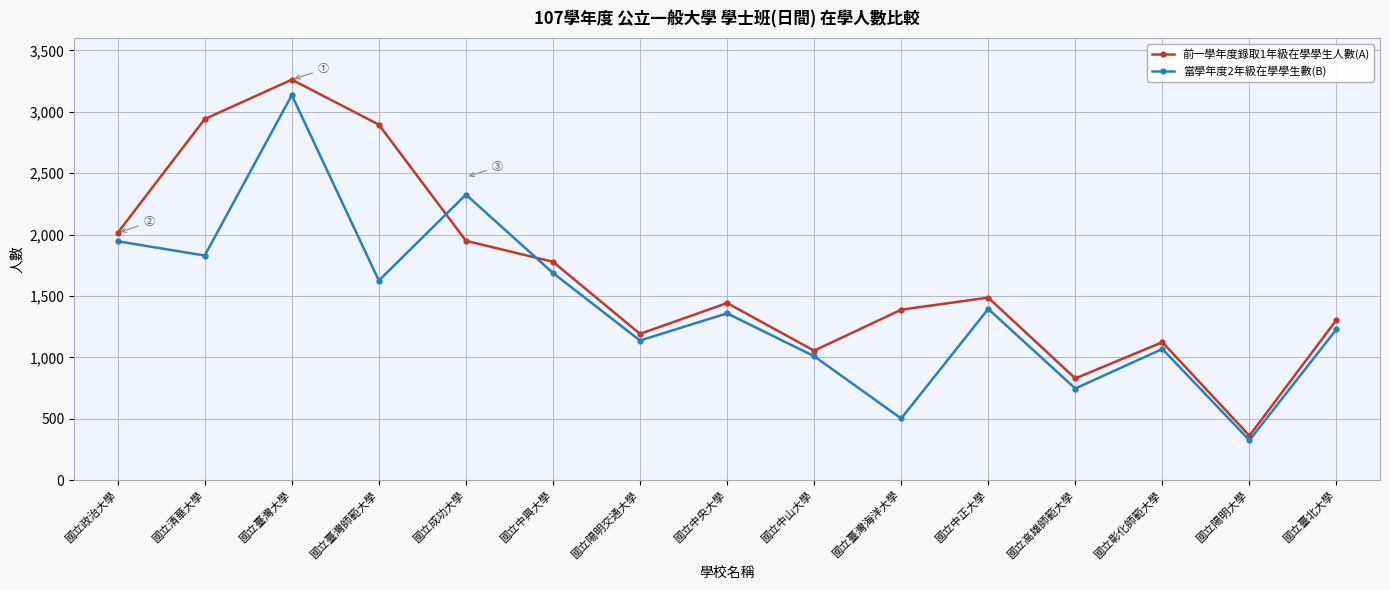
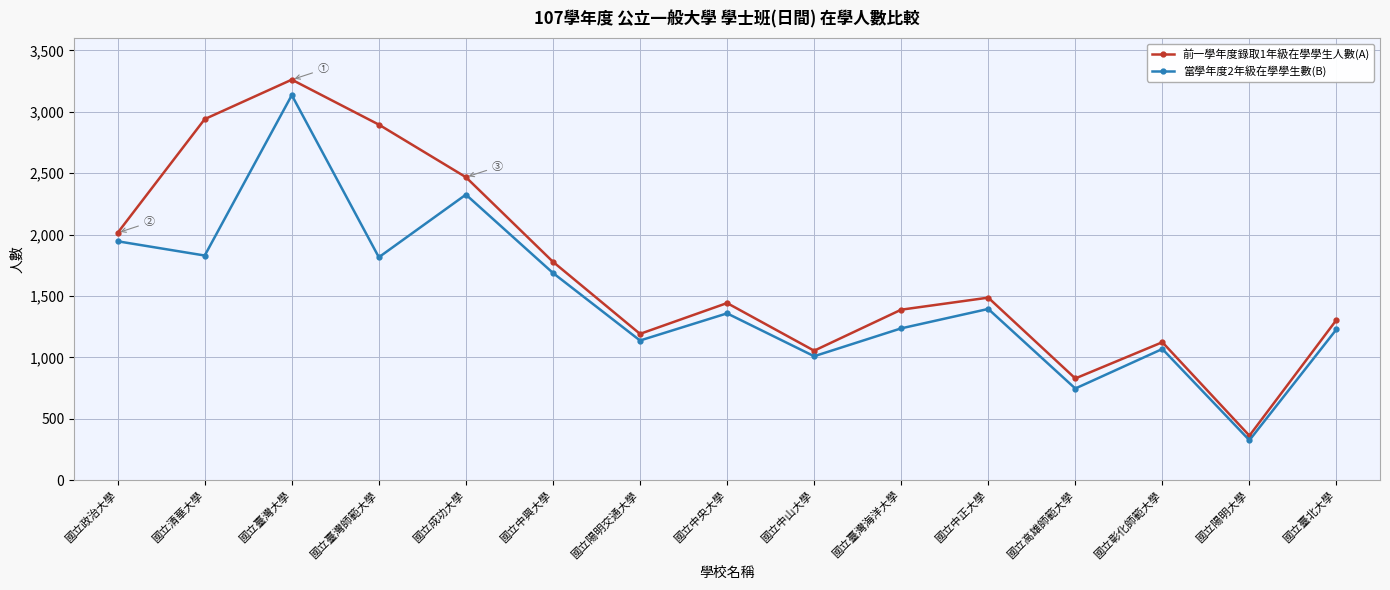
當學年度2年級在學學生數(B), 國立臺灣師範大學: 1,630 -> 1,820
前一學年度錄取1年級在學學生人數(A), 國立成功大學: 1,950 -> 2,470
當學年度2年級在學學生數(B), 國立臺灣海洋大學: 500 -> 1,240
